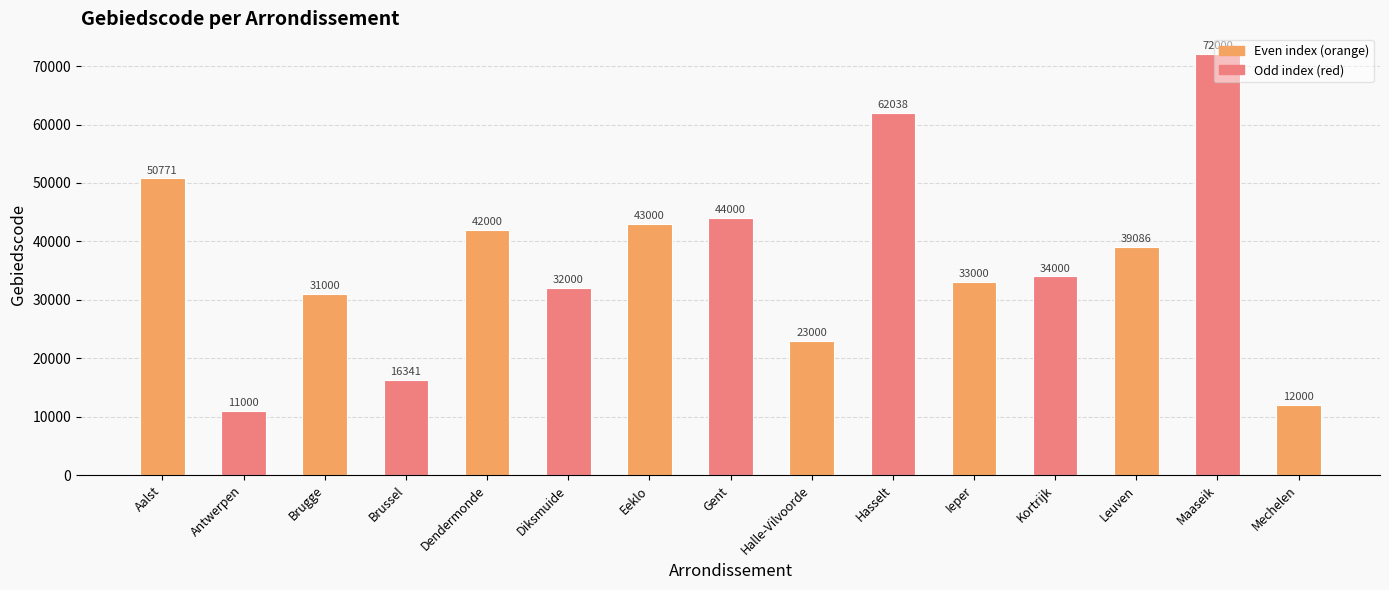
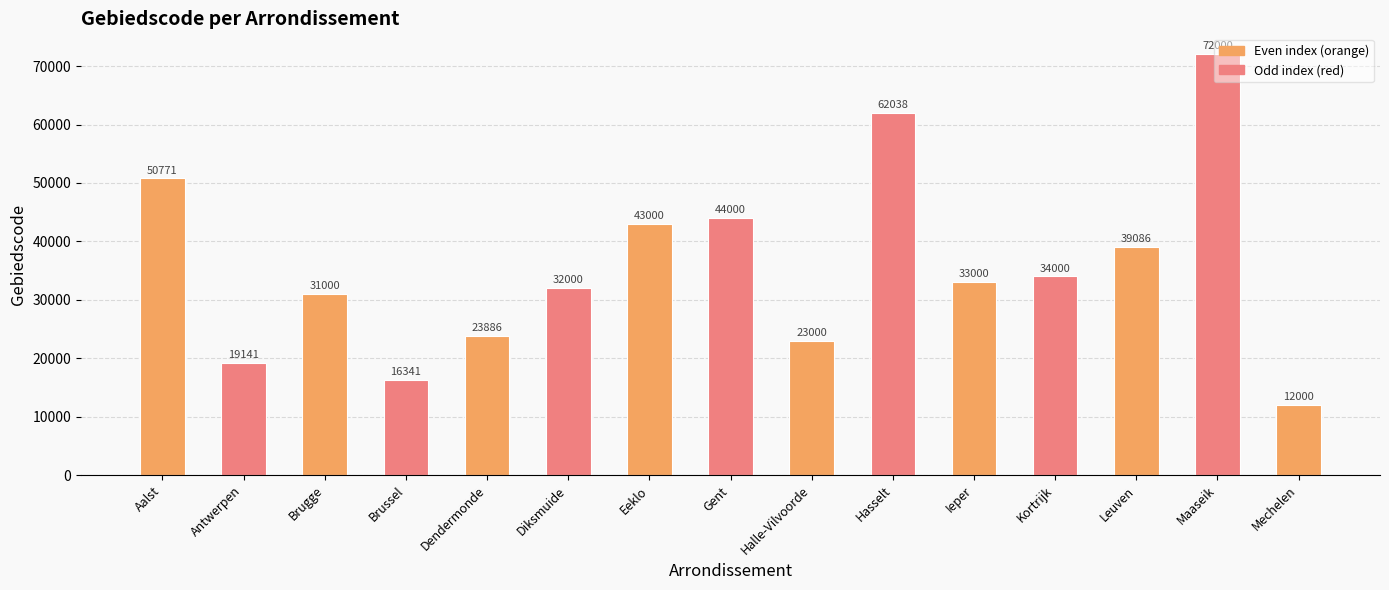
Antwerpen: 11000 -> 19141
Dendermonde: 42000 -> 23886
